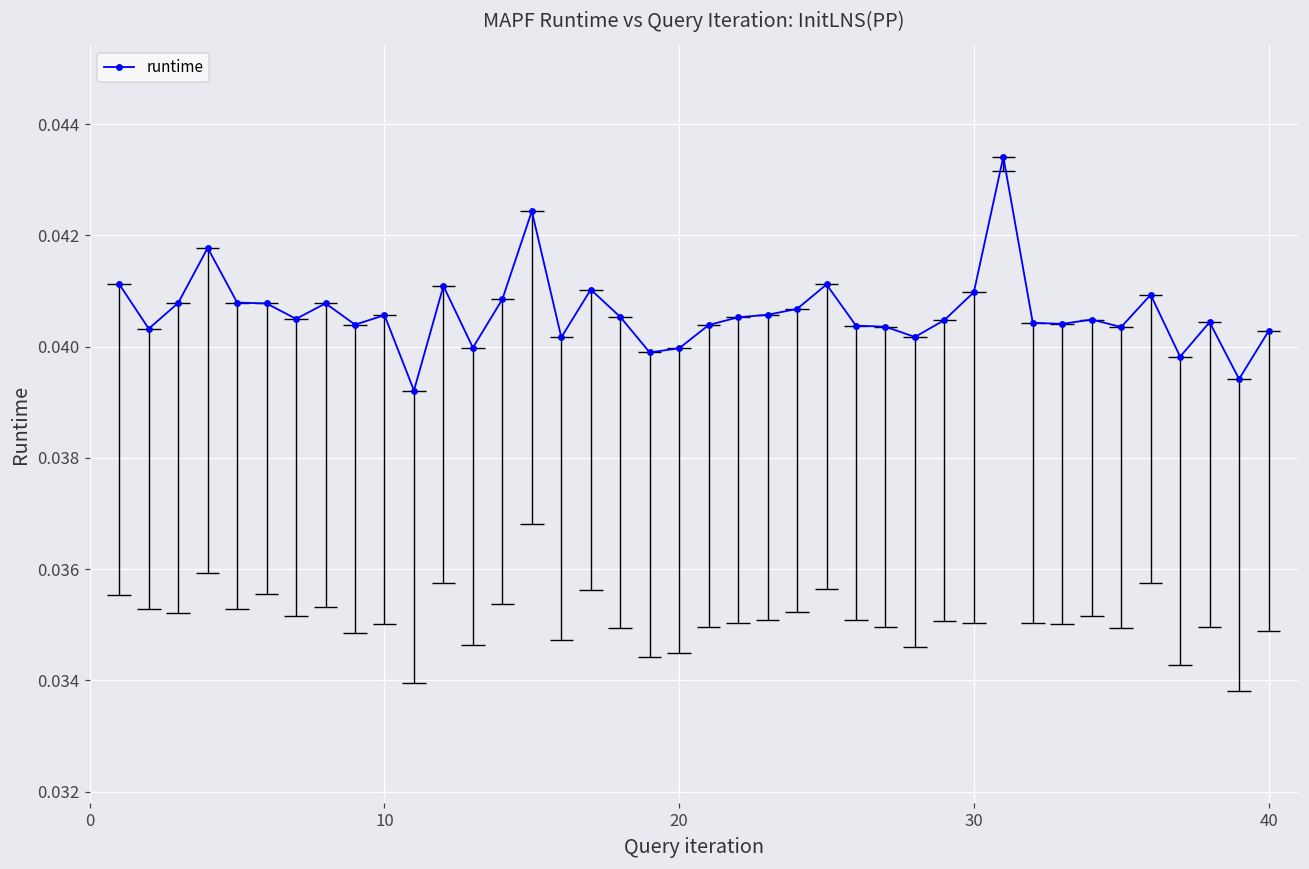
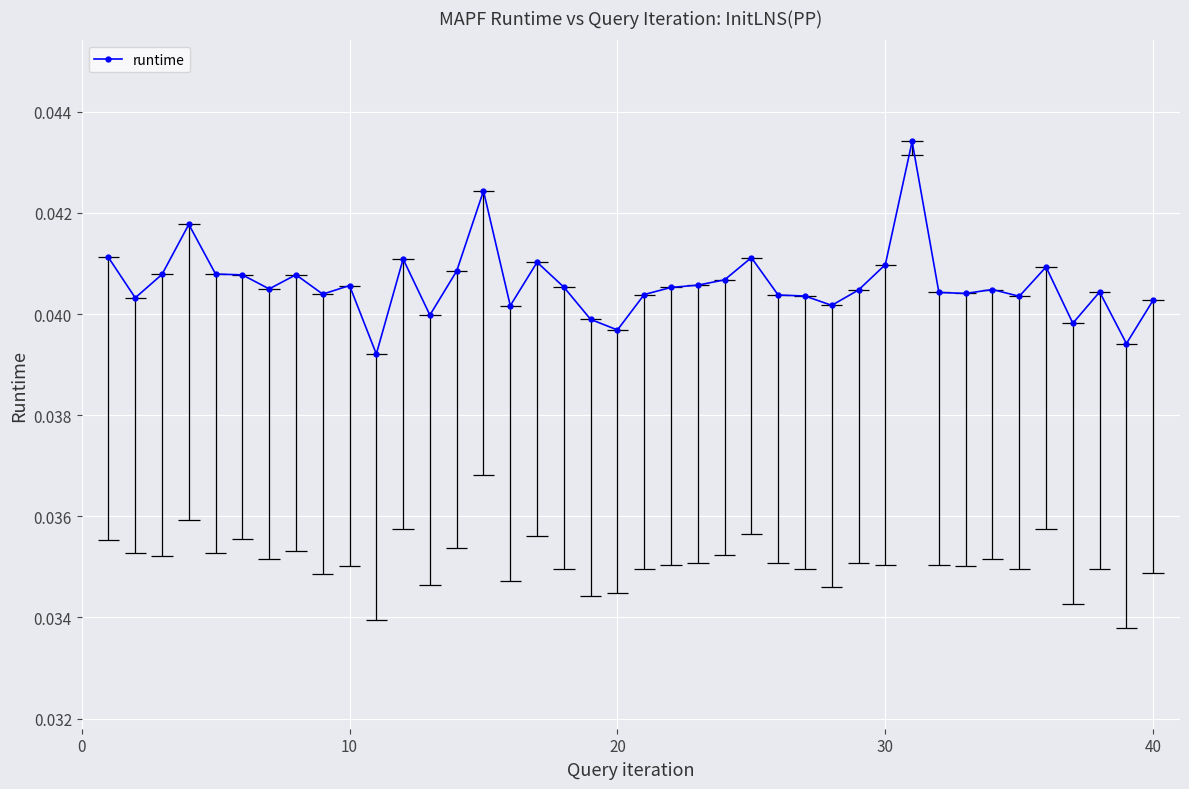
20: 0.0400 -> 0.0397
